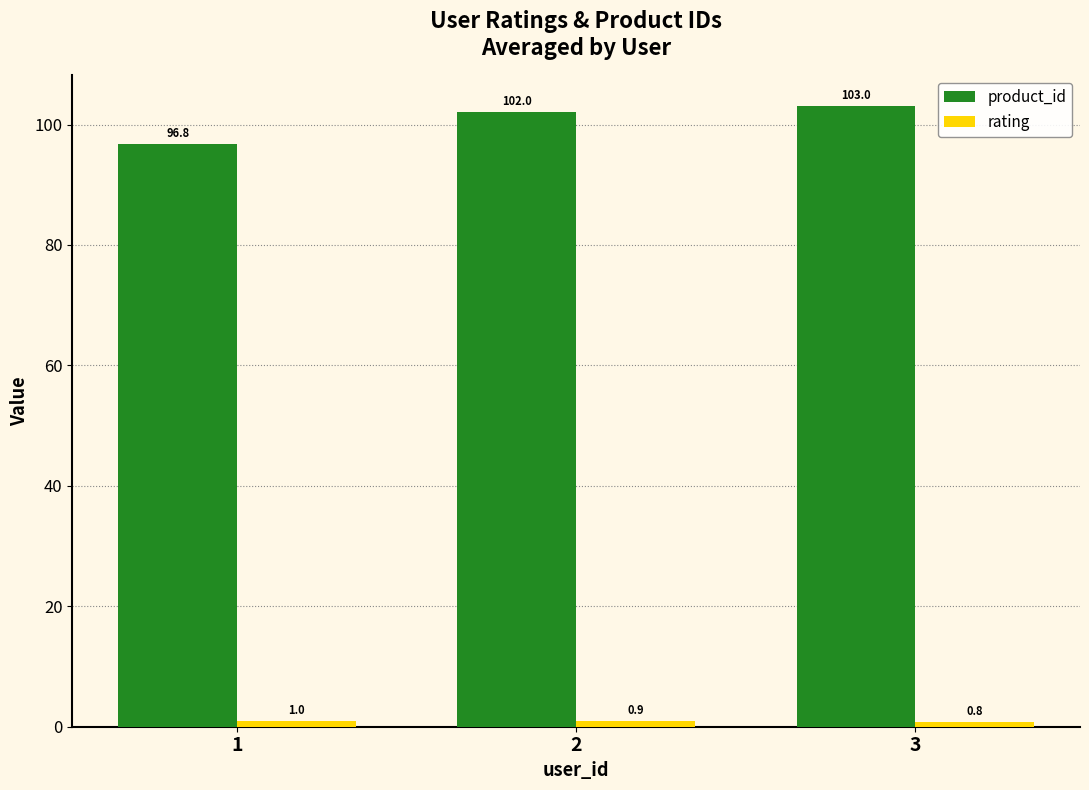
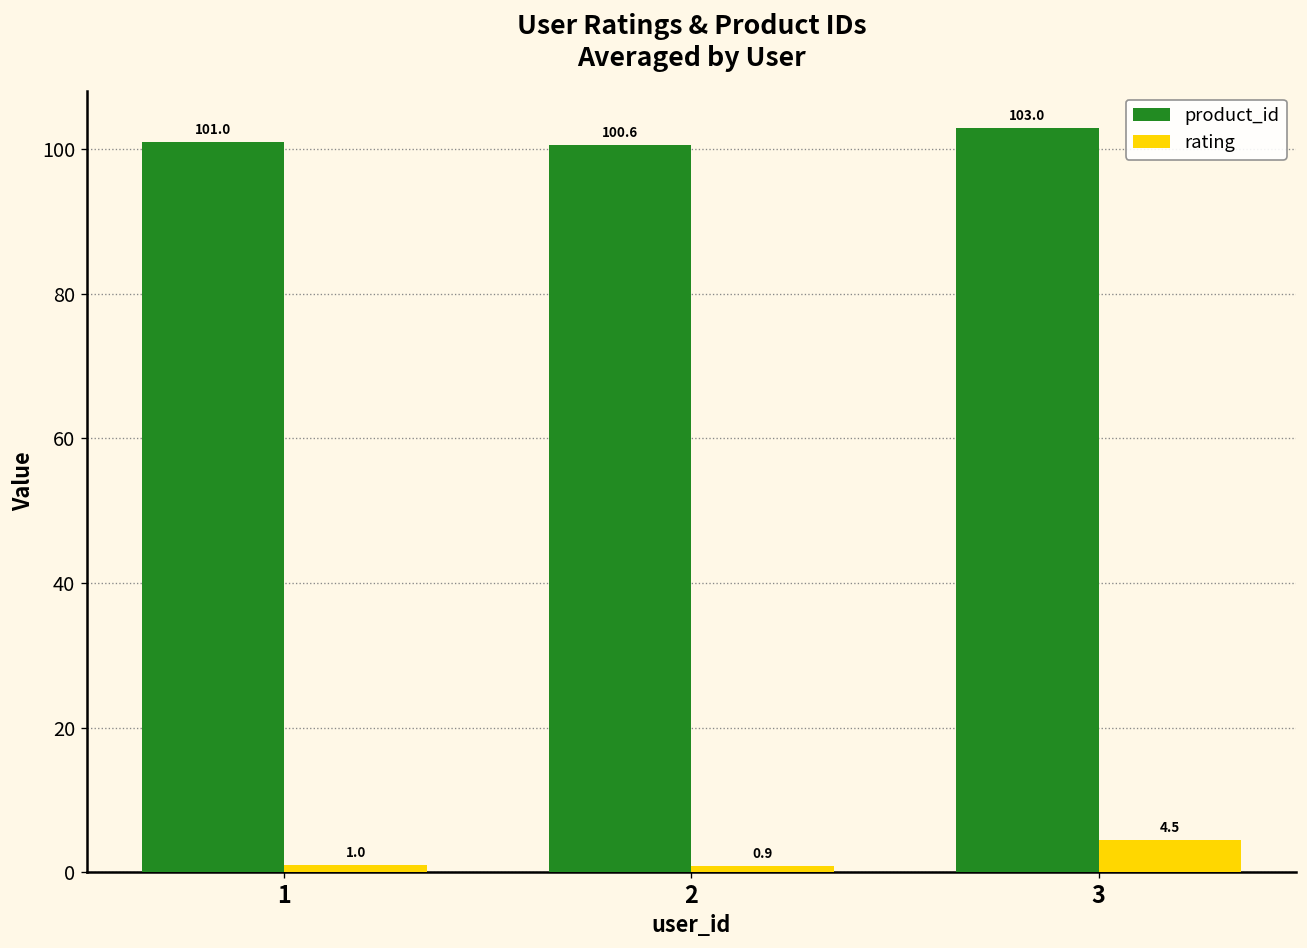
product_id, 1: 96.8 -> 101.0
product_id, 2: 102.0 -> 100.6
rating, 3: 0.8 -> 4.5
